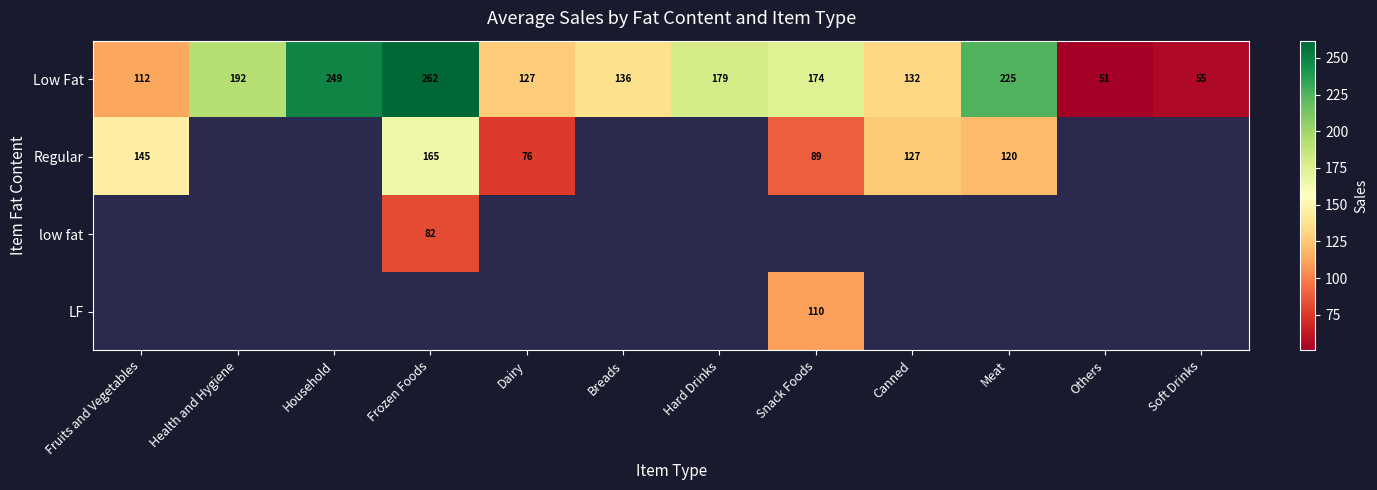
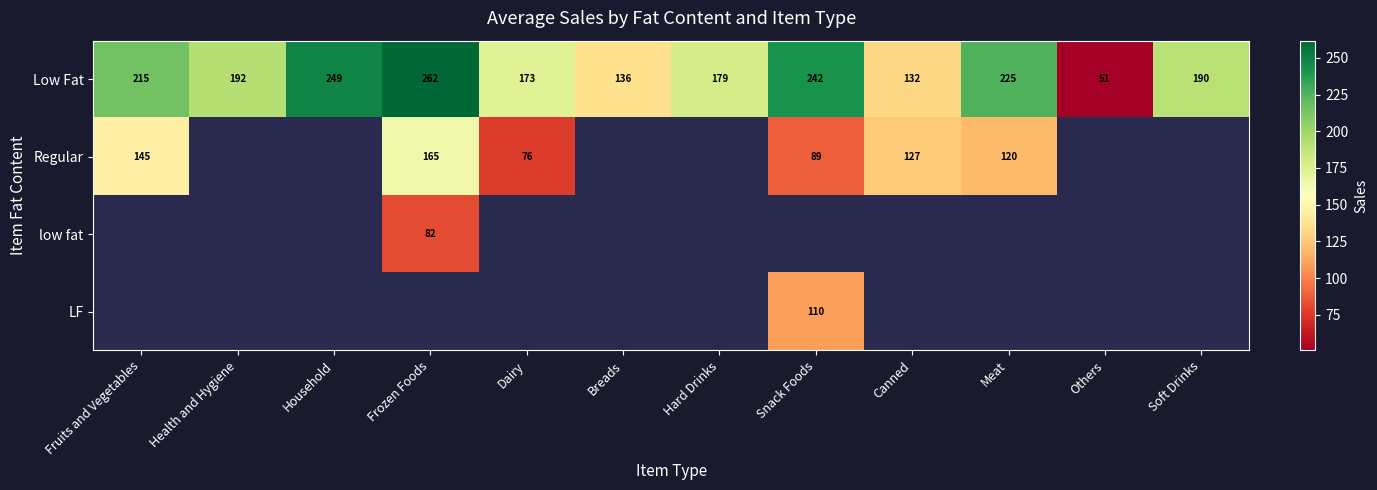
Low Fat, Fruits and Vegetables: 112 -> 215
Low Fat, Dairy: 127 -> 173
Low Fat, Snack Foods: 174 -> 242
Low Fat, Soft Drinks: 55 -> 190
